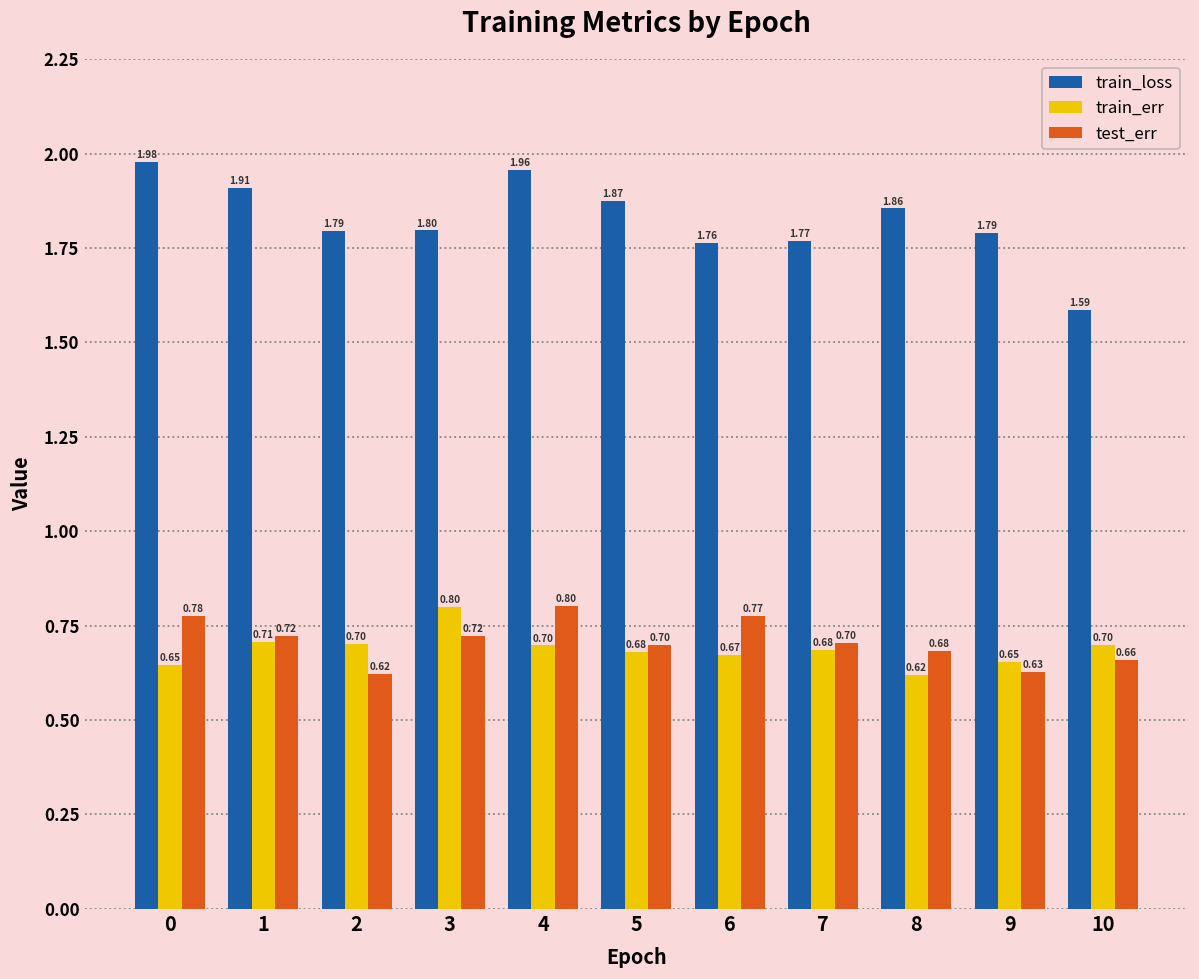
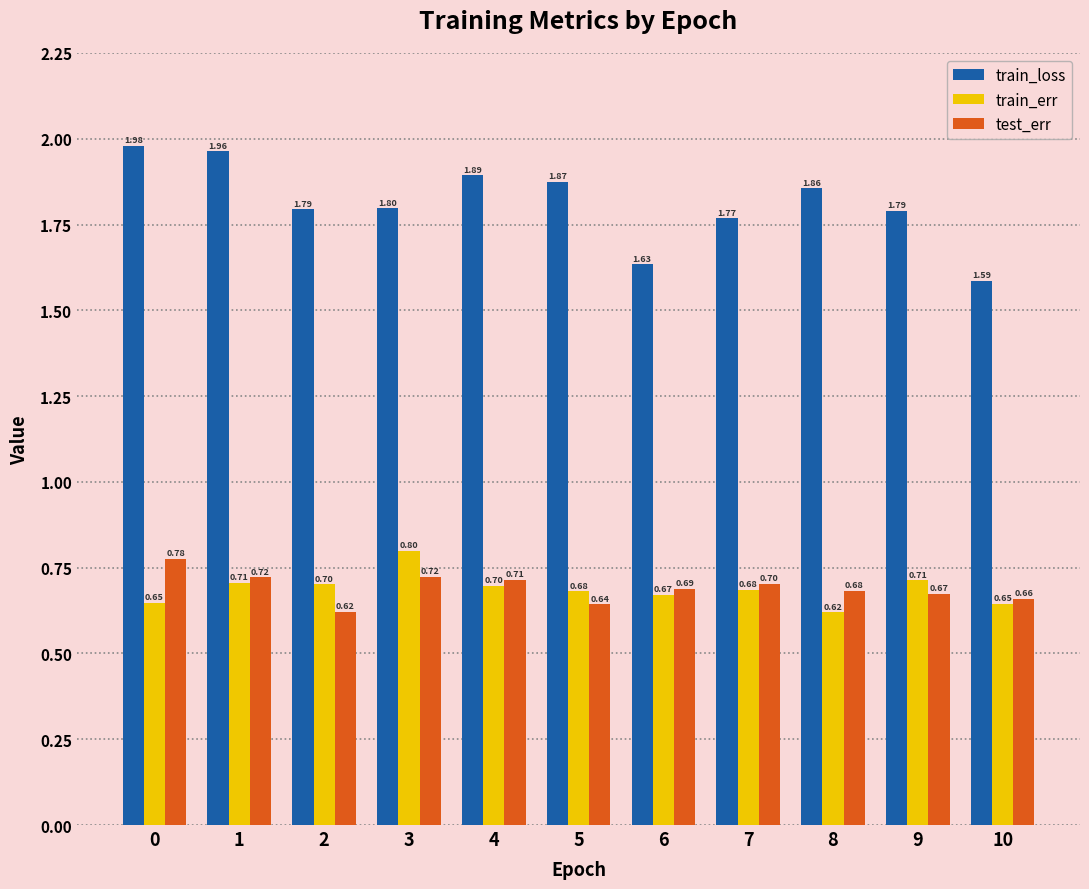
train_loss, 1: 1.91 -> 1.96
train_loss, 4: 1.96 -> 1.89
test_err, 4: 0.80 -> 0.71
test_err, 5: 0.70 -> 0.64
train_loss, 6: 1.76 -> 1.63
test_err, 6: 0.77 -> 0.69
train_err, 9: 0.65 -> 0.71
test_err, 9: 0.63 -> 0.67
train_err, 10: 0.70 -> 0.65
